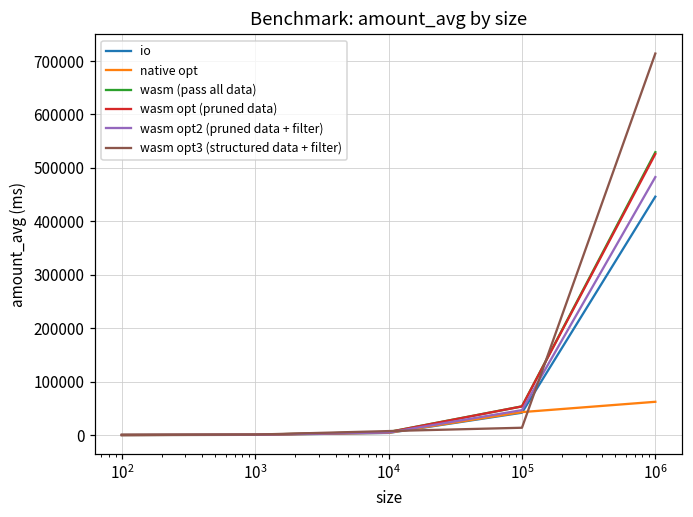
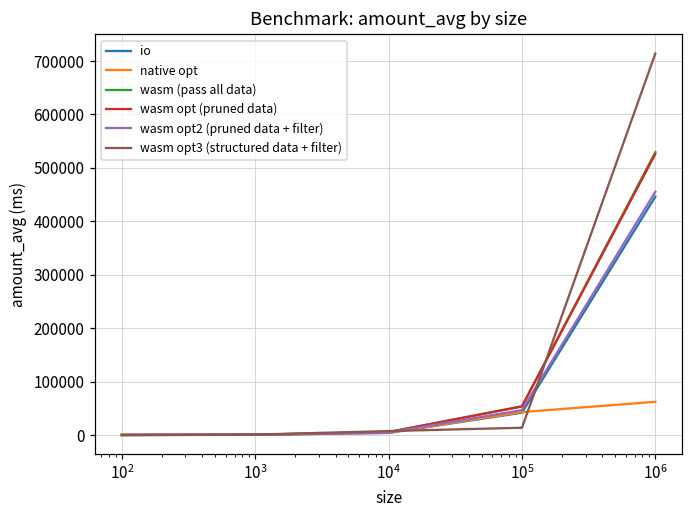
wasm opt2 (pruned data + filter), 10^6: 480000 -> 460000
